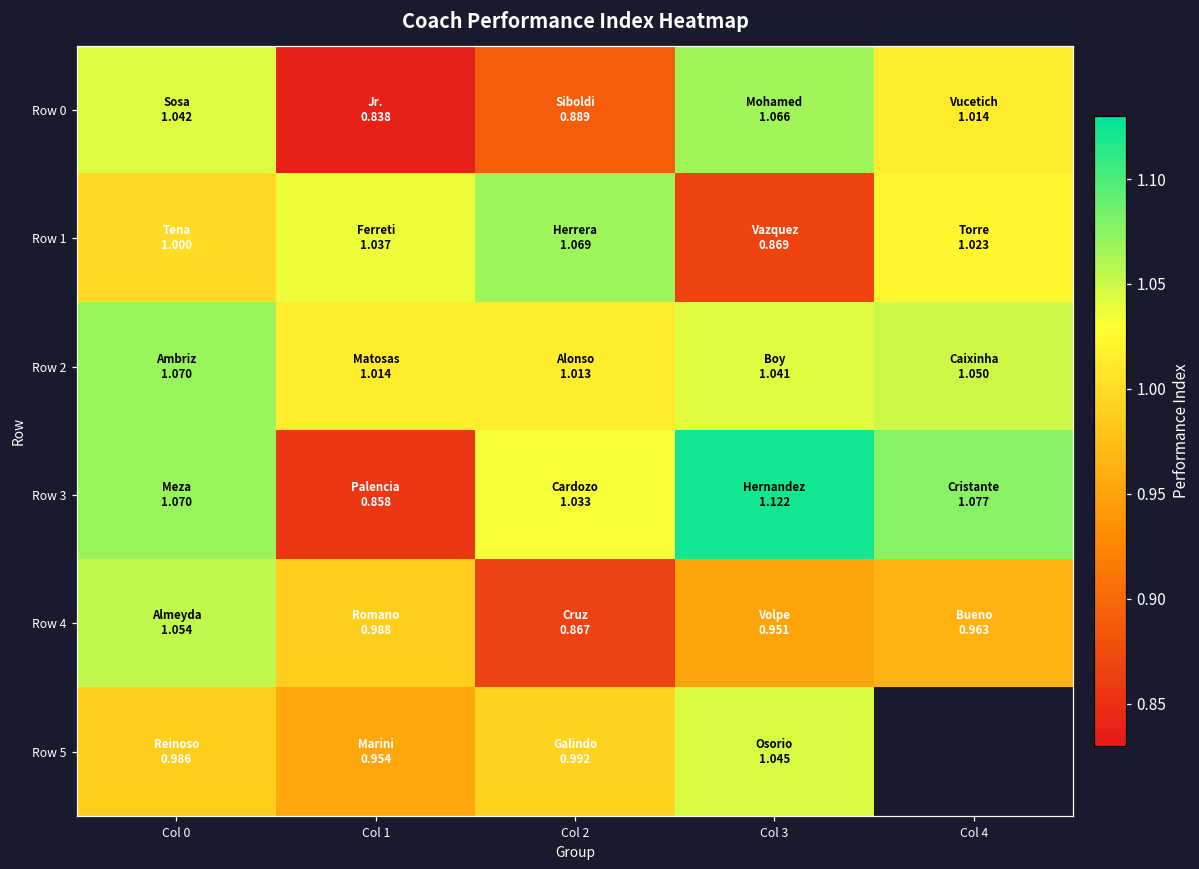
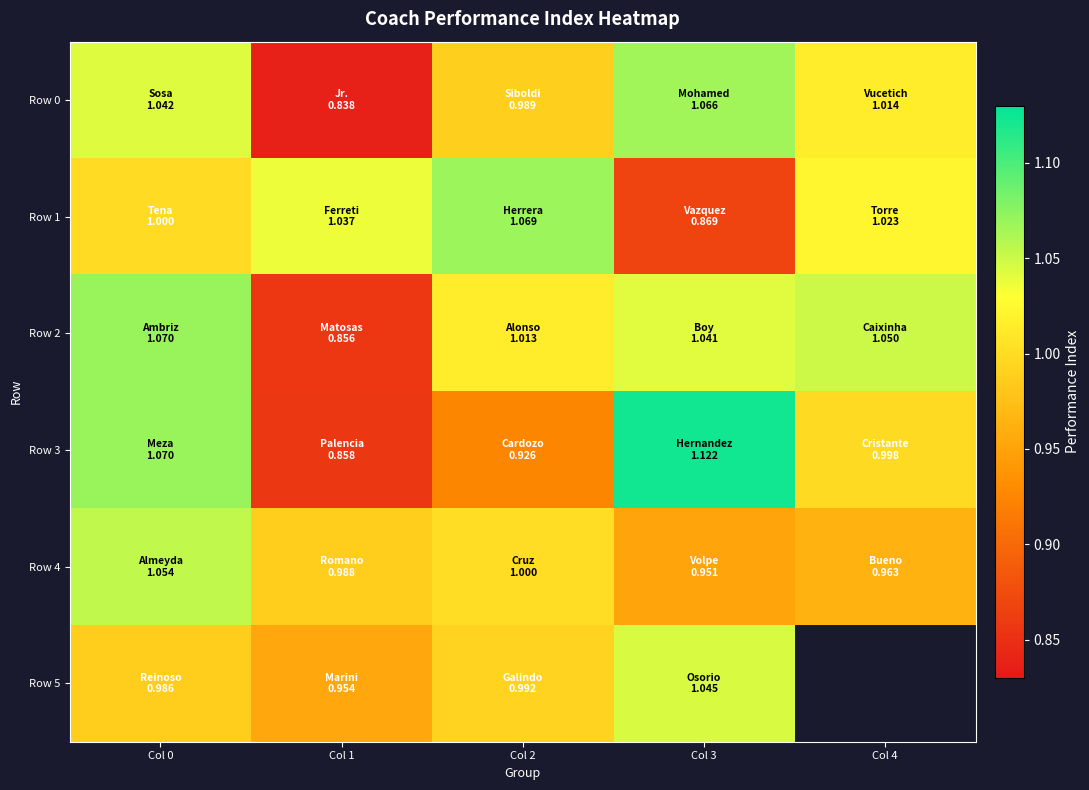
Row 0, Col 2: 0.889 -> 0.989
Row 2, Col 1: 1.014 -> 0.856
Row 3, Col 2: 1.033 -> 0.926
Row 3, Col 4: 1.077 -> 0.998
Row 4, Col 2: 0.867 -> 1.000
